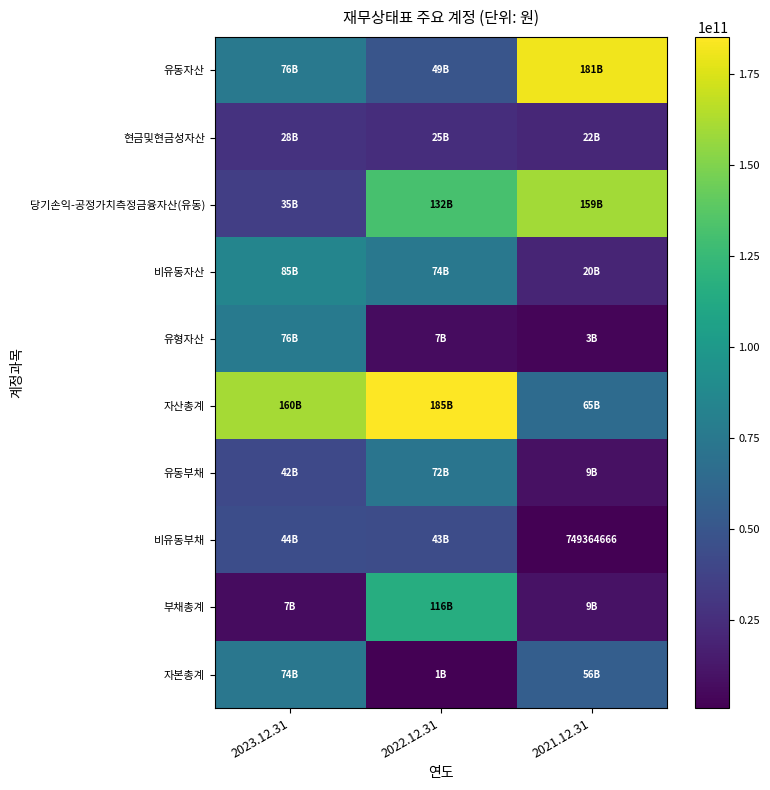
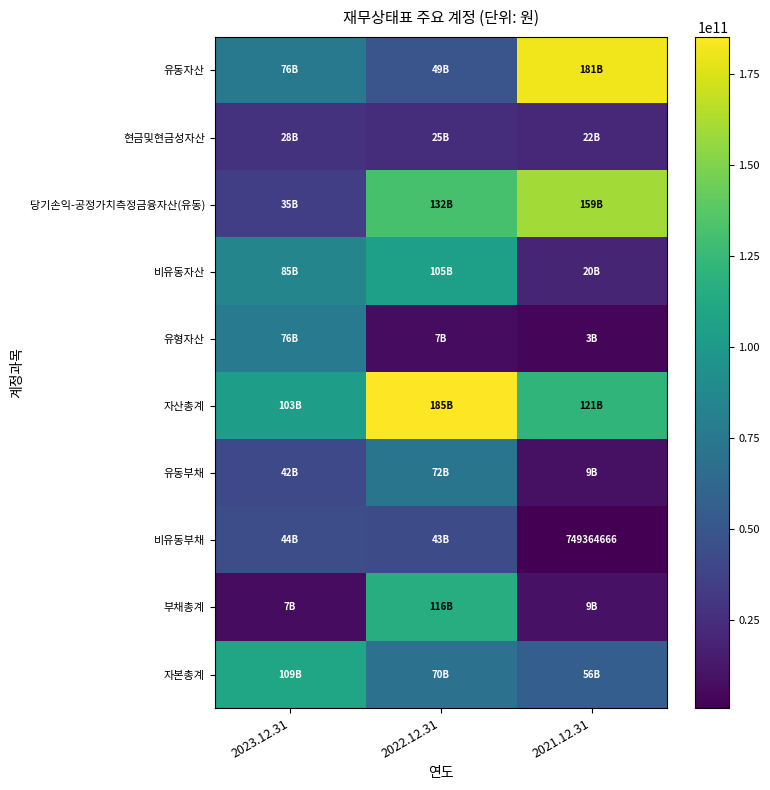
비유동자산, 2022.12.31: 74B -> 105B
자산총계, 2023.12.31: 160B -> 103B
자산총계, 2021.12.31: 65B -> 121B
자본총계, 2023.12.31: 74B -> 109B
자본총계, 2022.12.31: 1B -> 70B
